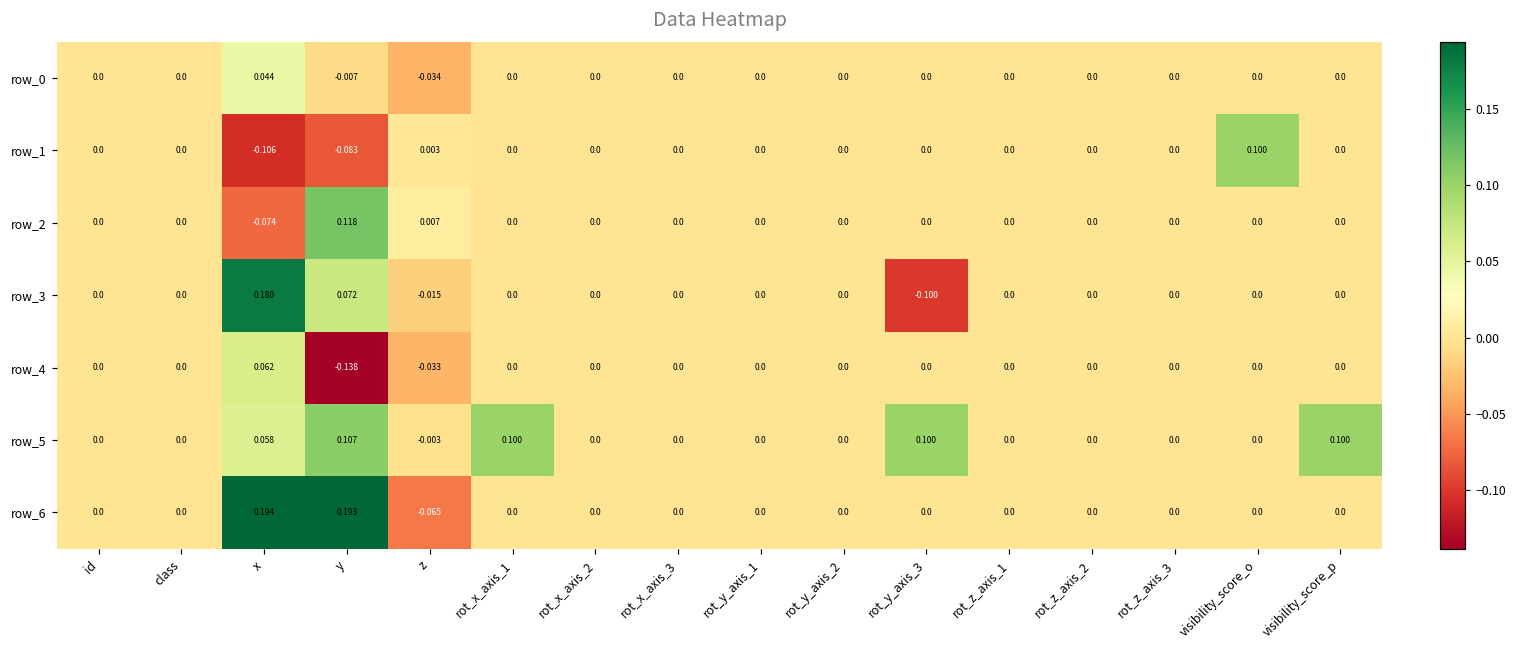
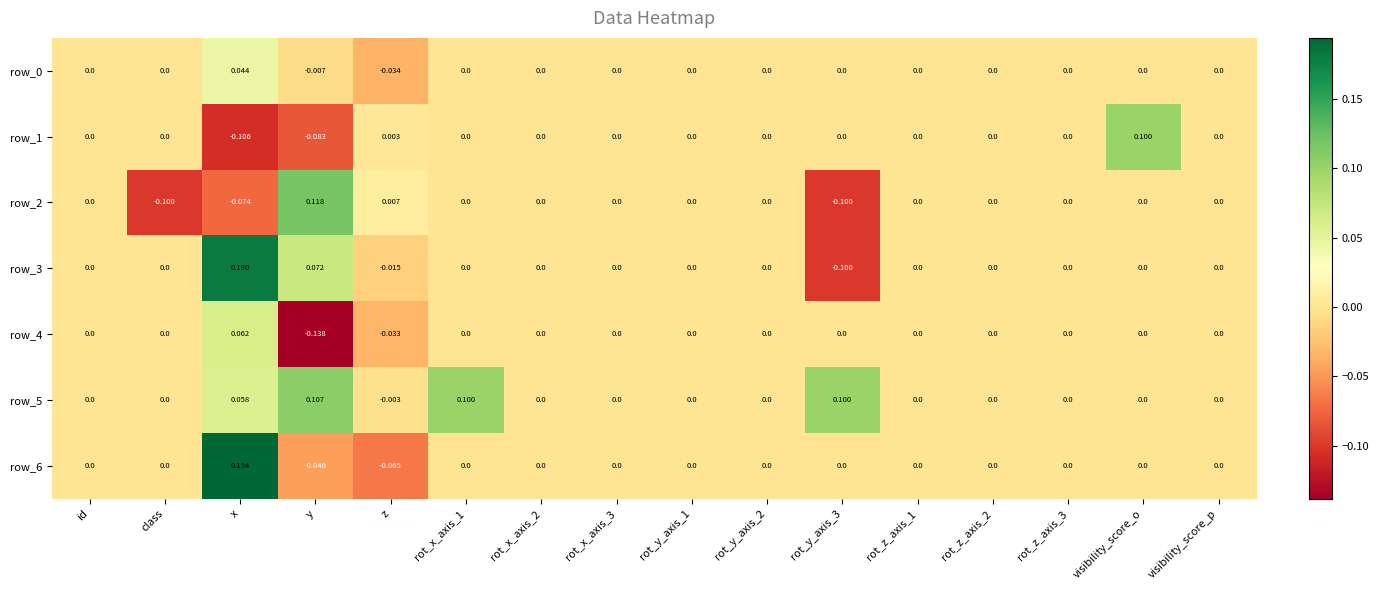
row_2, class: 0.0 -> -0.100
row_2, rot_y_axis_3: 0.0 -> -0.100
row_5, visibility_score_p: 0.100 -> 0.0
row_6, y: 0.193 -> -0.046
